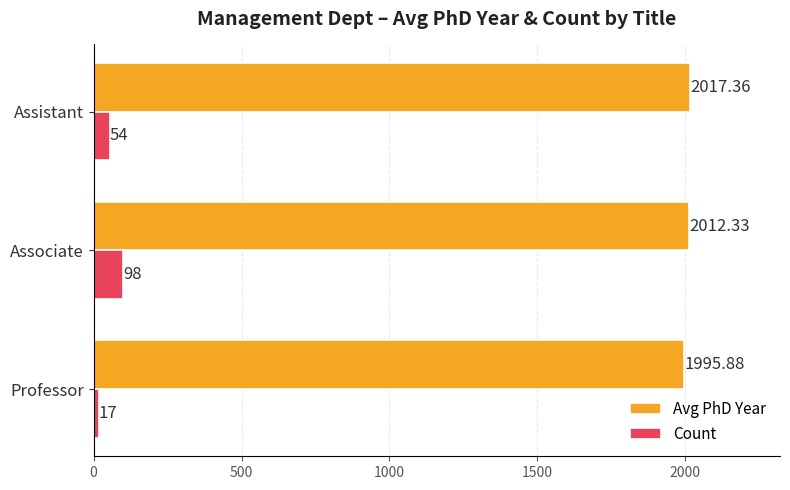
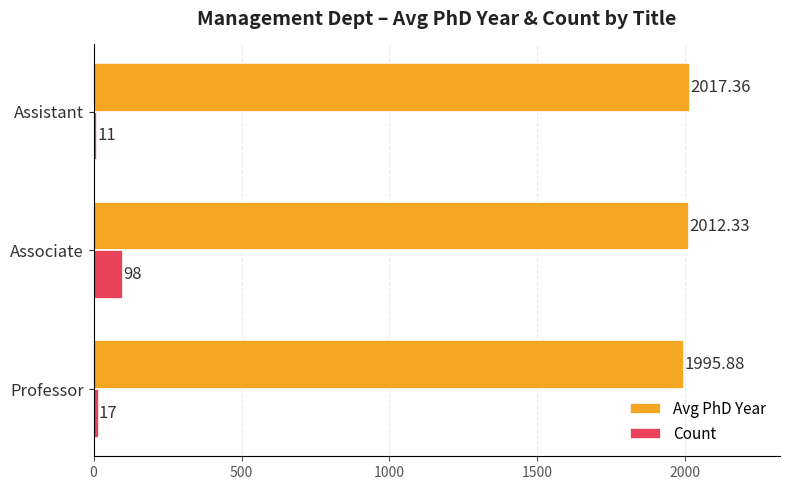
Count, Assistant: 54 -> 11
